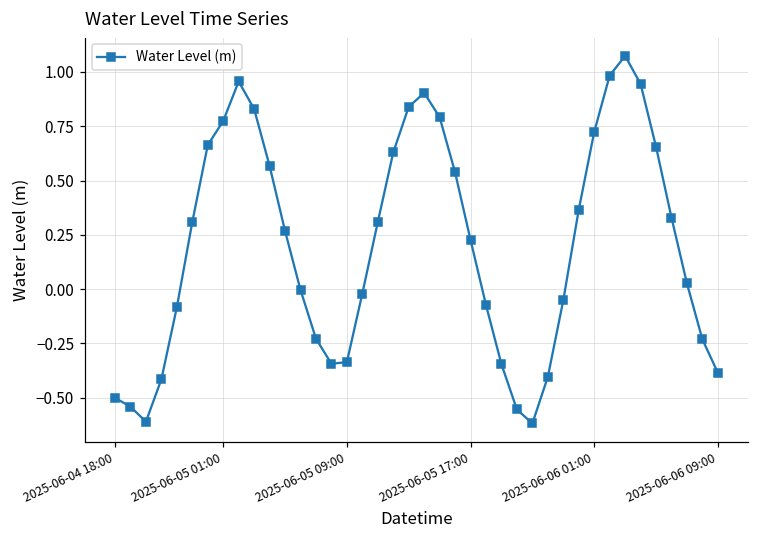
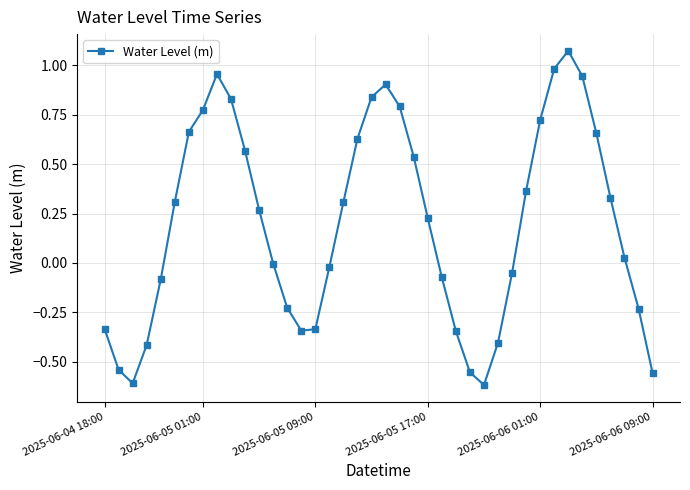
2025-06-04 18:00: -0.50 -> -0.33
2025-06-06 09:00: -0.38 -> -0.56
